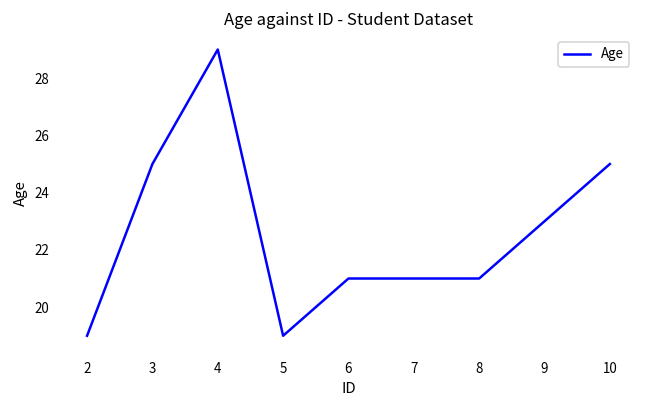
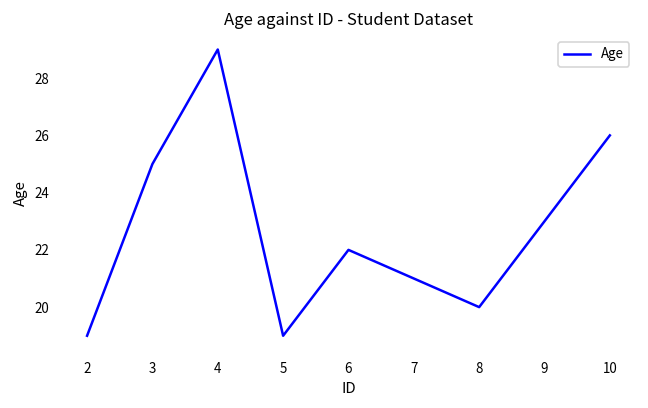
6: 21 -> 22
8: 21 -> 20
10: 25 -> 26
